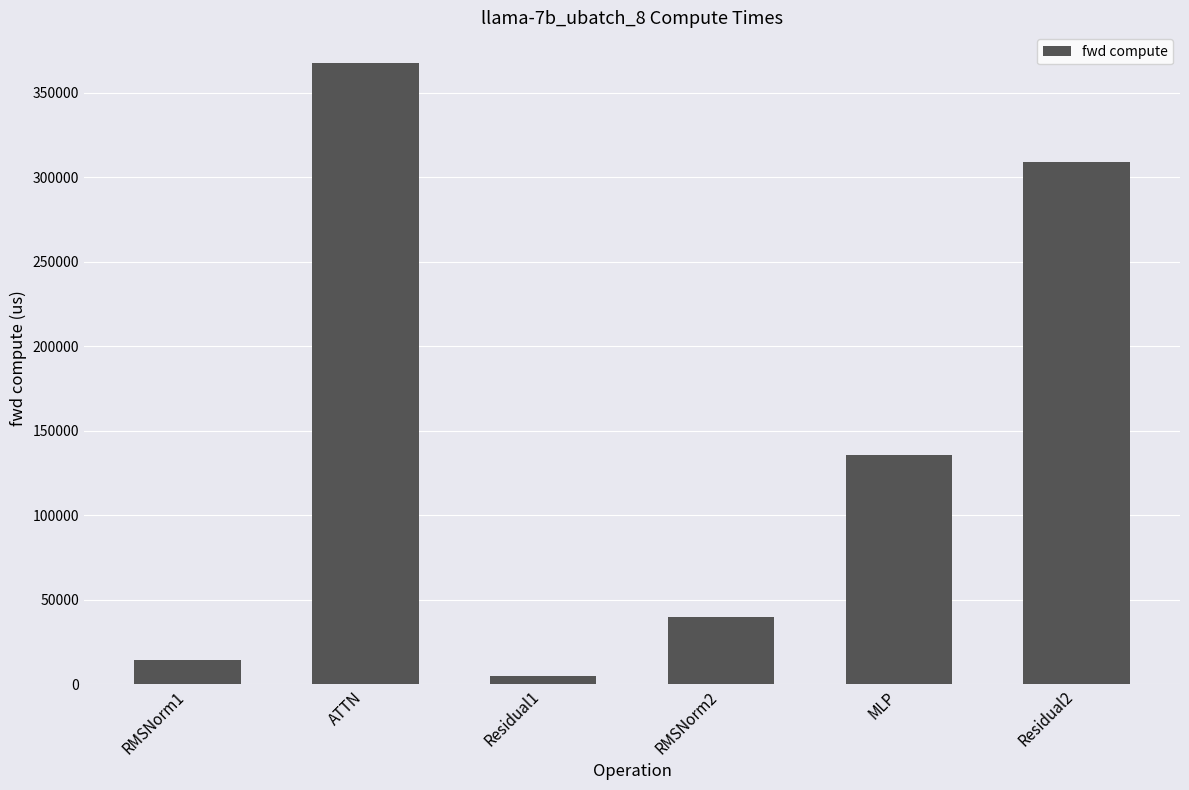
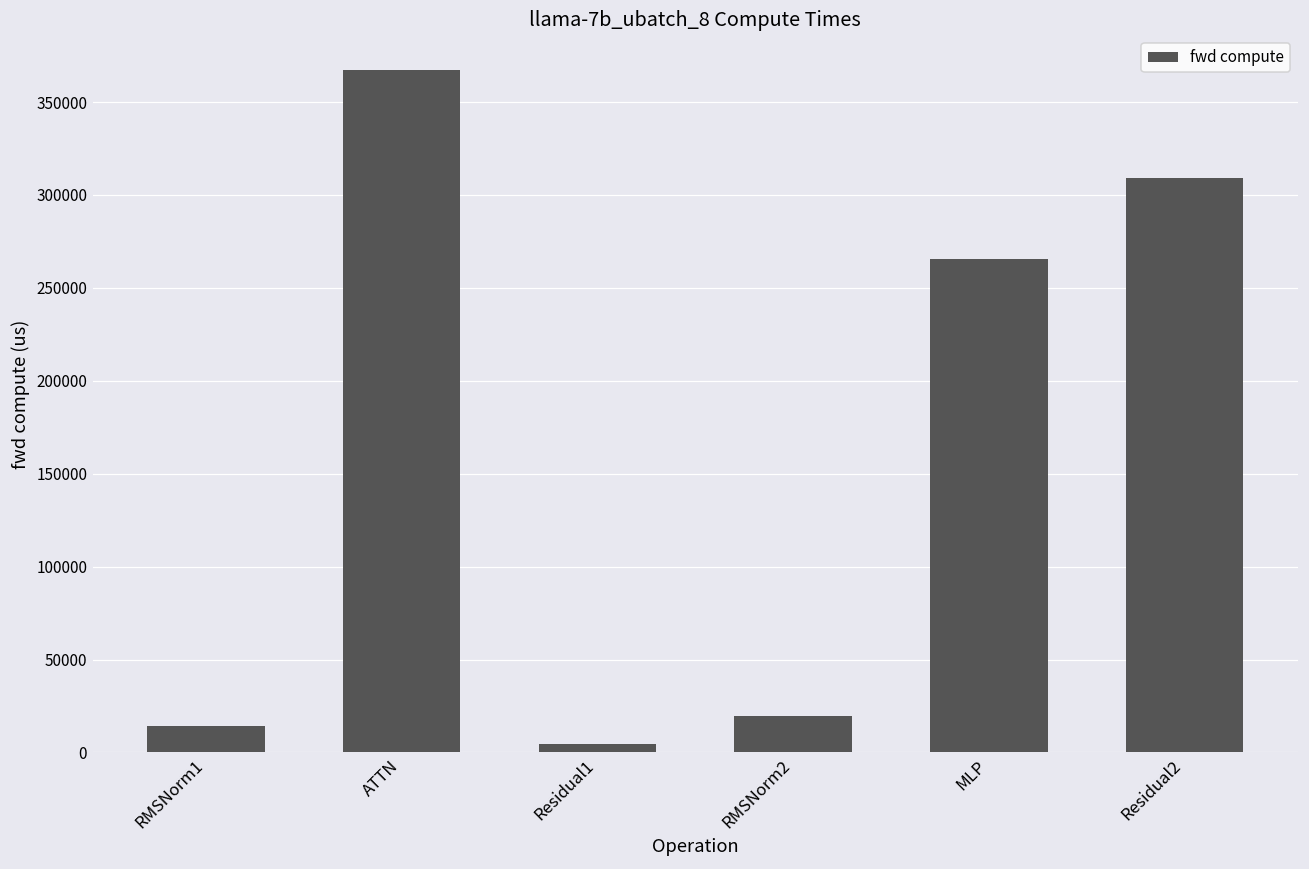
RMSNorm2: 40000 -> 20000
MLP: 136000 -> 266000
